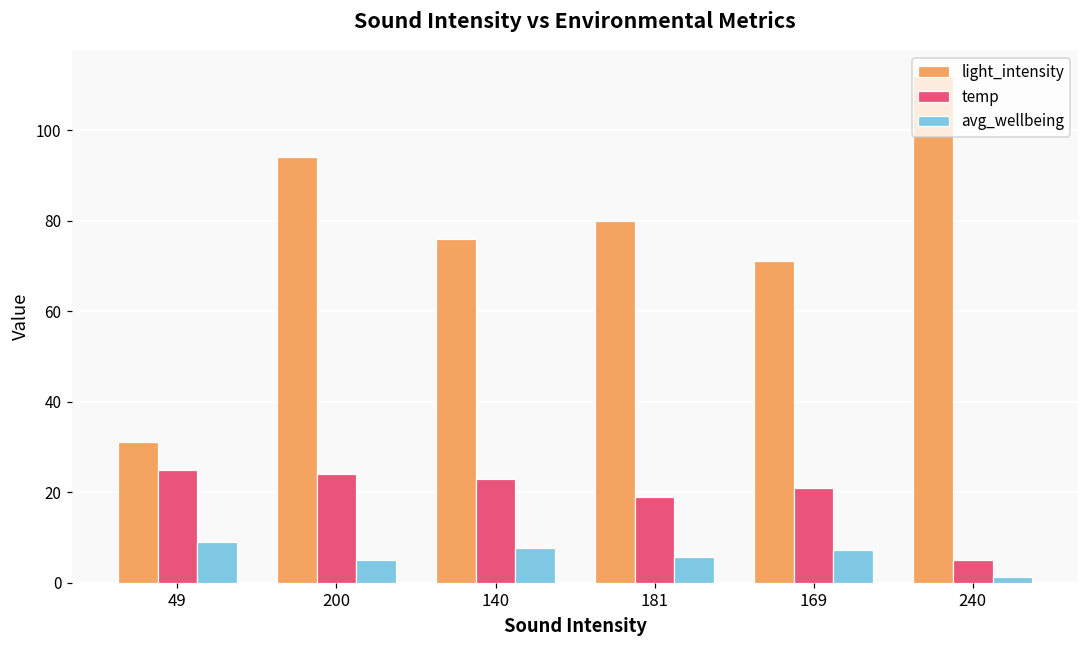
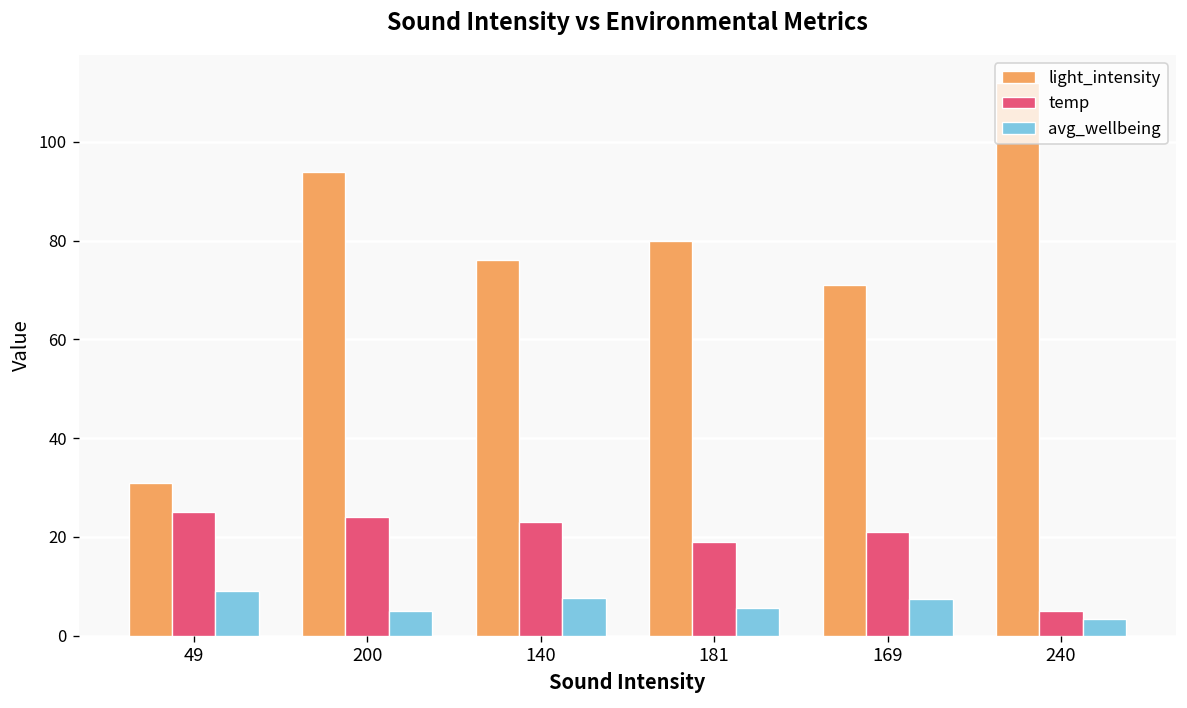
avg_wellbeing, 240: 1 -> 3
